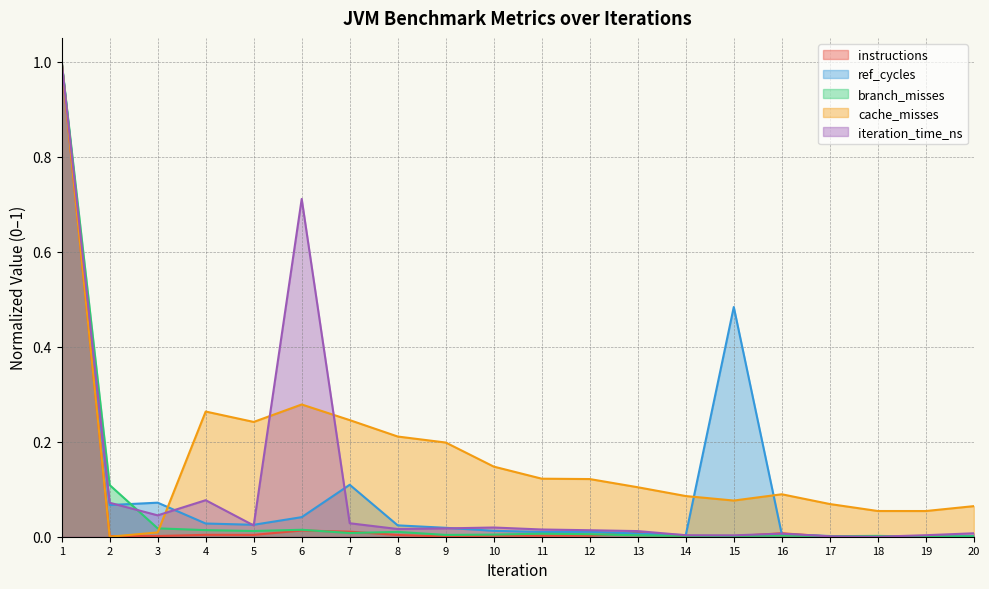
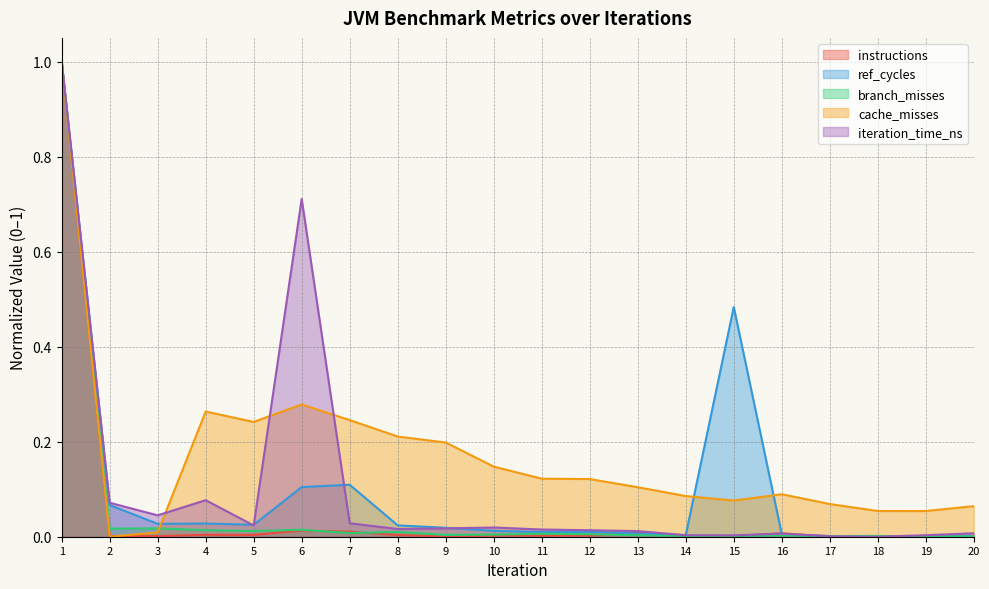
branch_misses, 2: 0.11 -> 0.02
ref_cycles, 3: 0.07 -> 0.03
ref_cycles, 6: 0.04 -> 0.10
